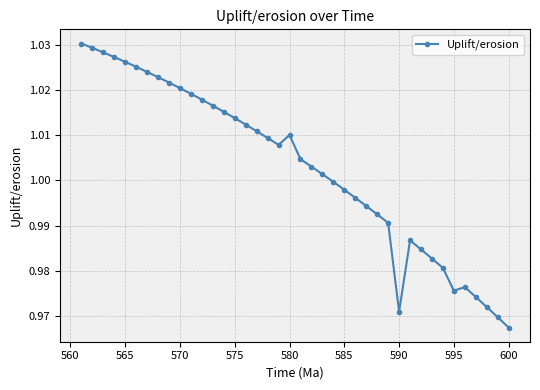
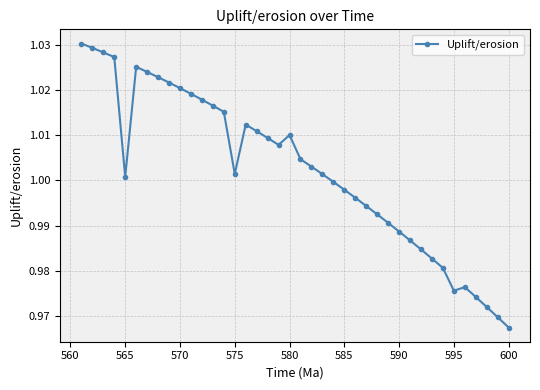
565: 1.026 -> 1.001
575: 1.014 -> 1.001
590: 0.971 -> 0.989
